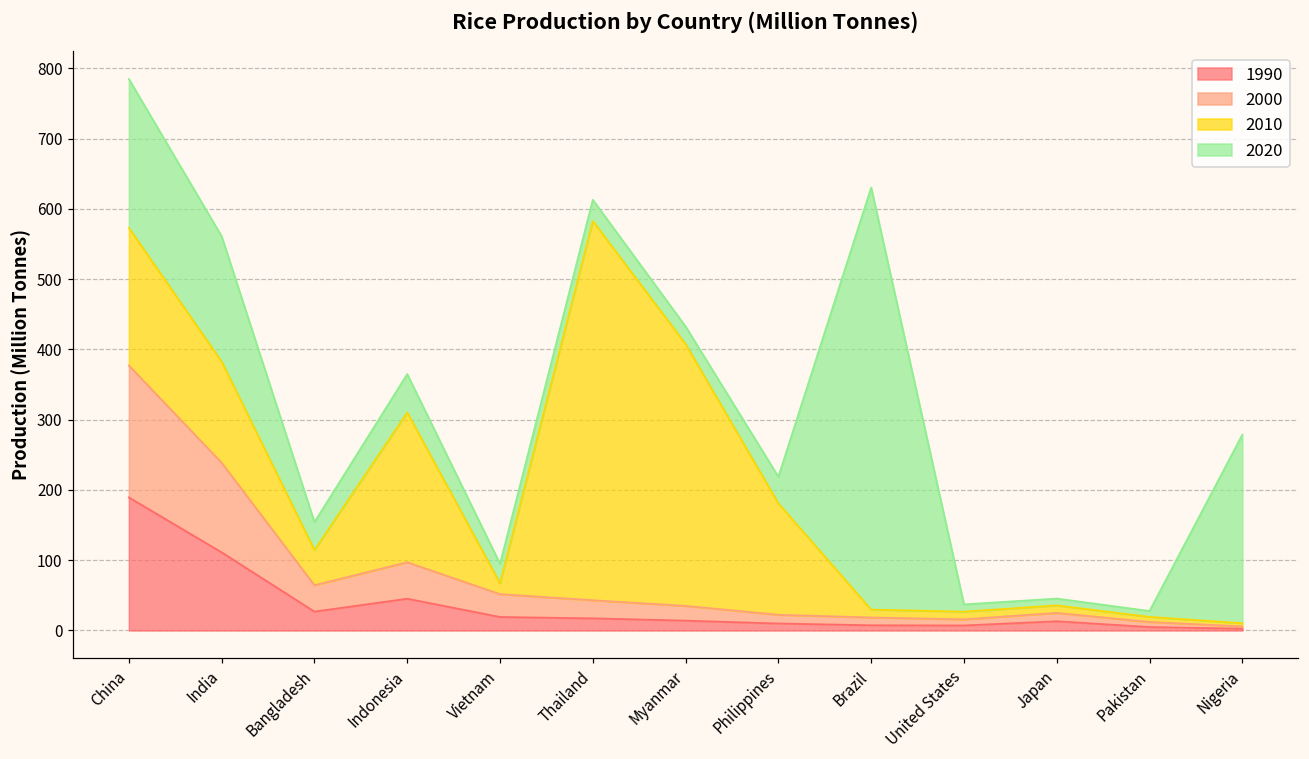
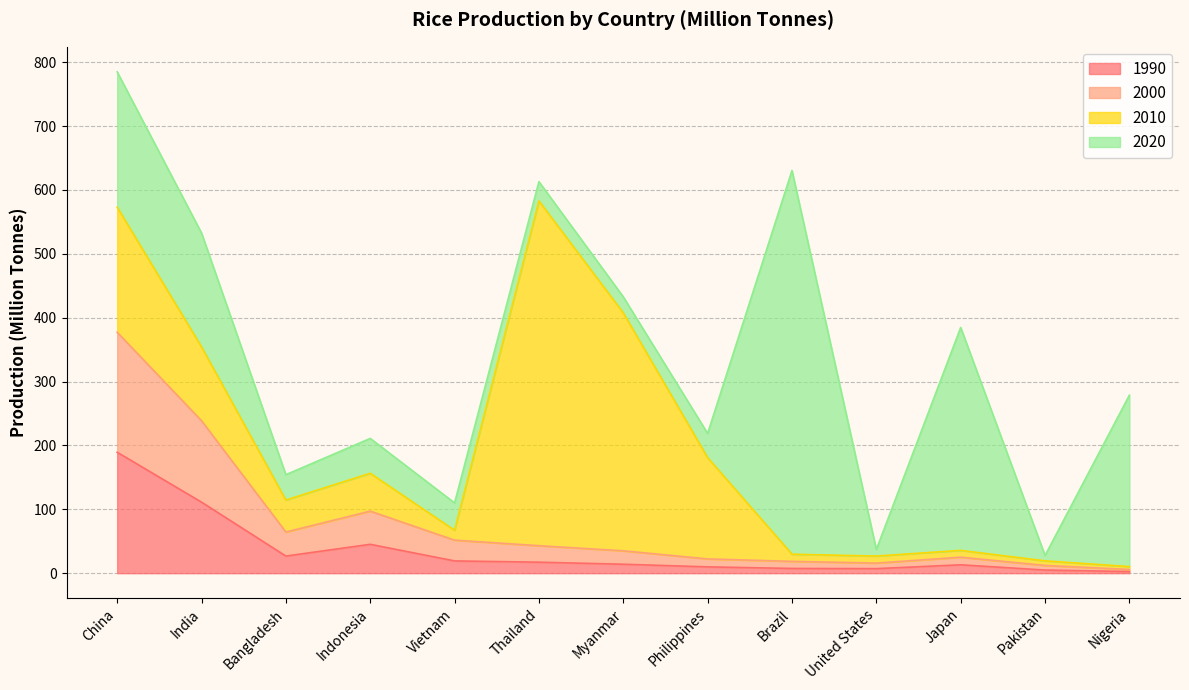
2010, India: 140 -> 120
2010, Indonesia: 210 -> 60
2020, Vietnam: 30 -> 40
2020, Japan: 10 -> 350
